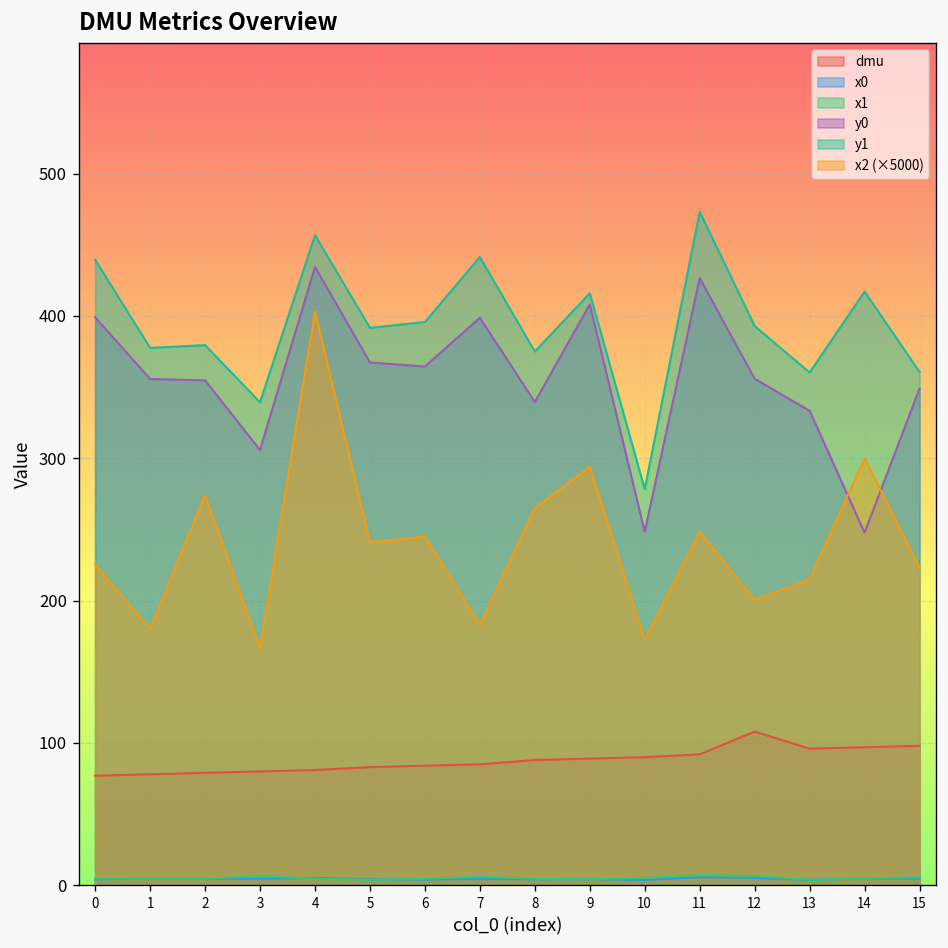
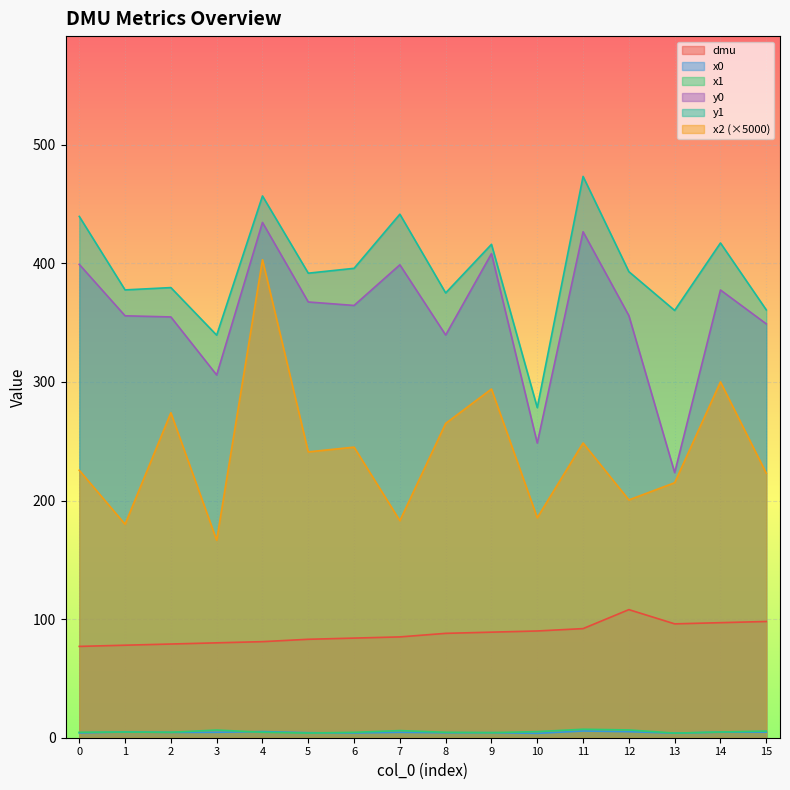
x2 (×5000), 10: 173 -> 186
y0, 13: 333 -> 224
y0, 14: 248 -> 378
